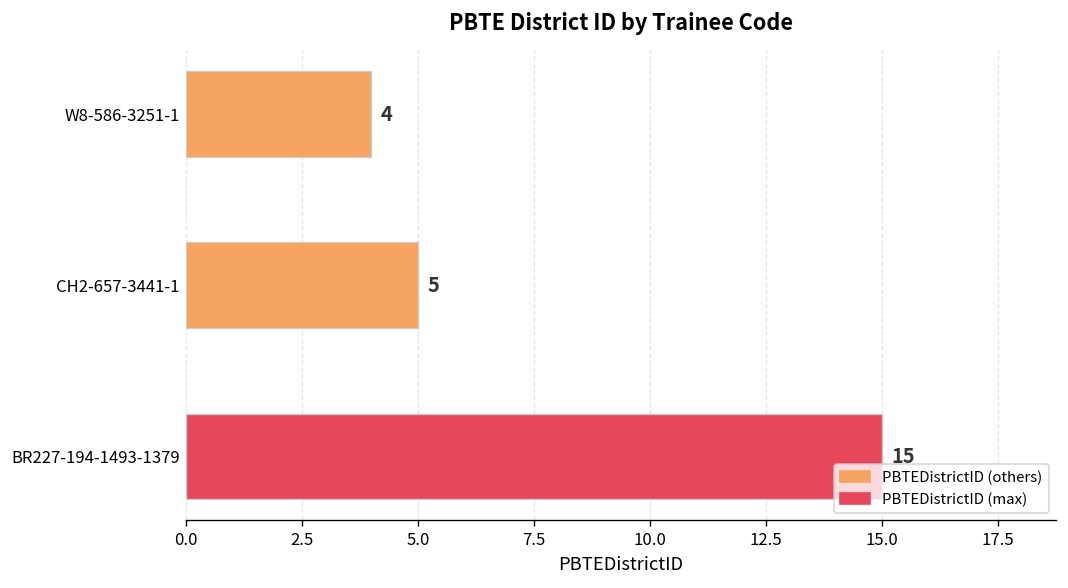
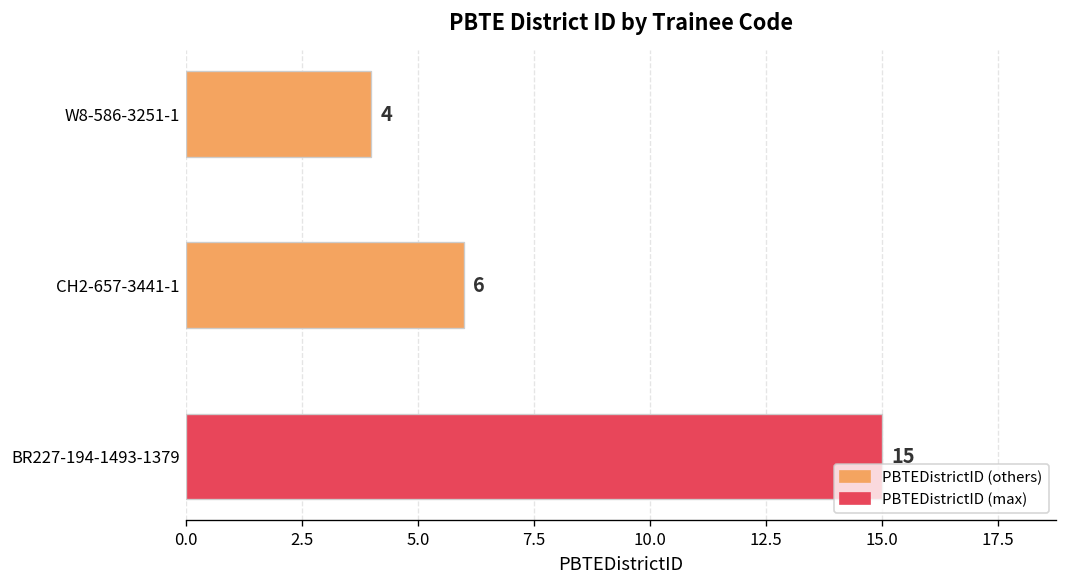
CH2-657-3441-1: 5 -> 6
